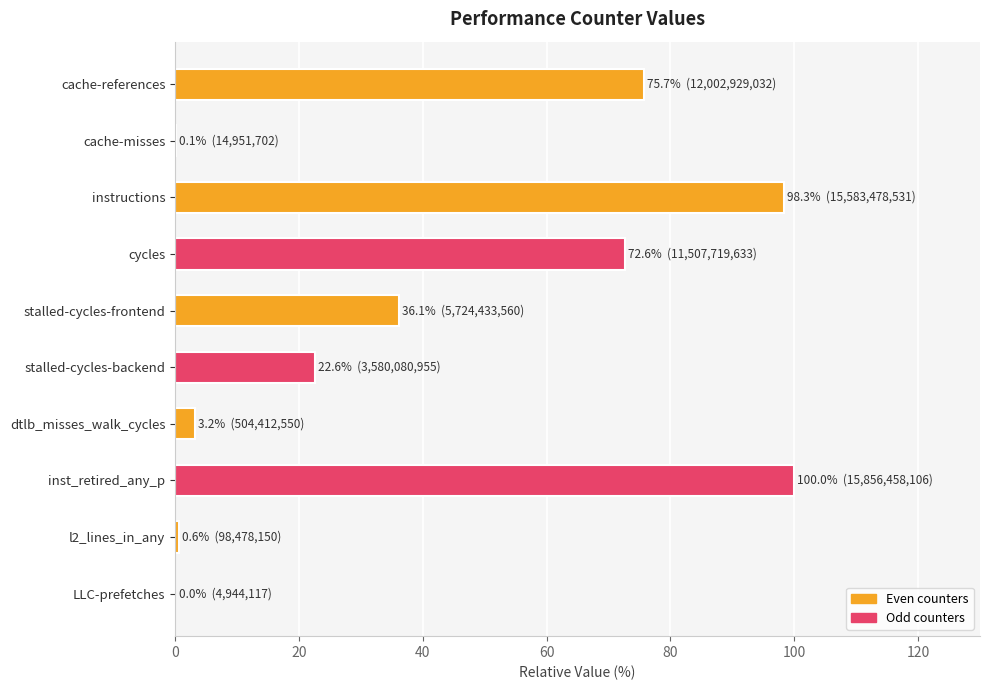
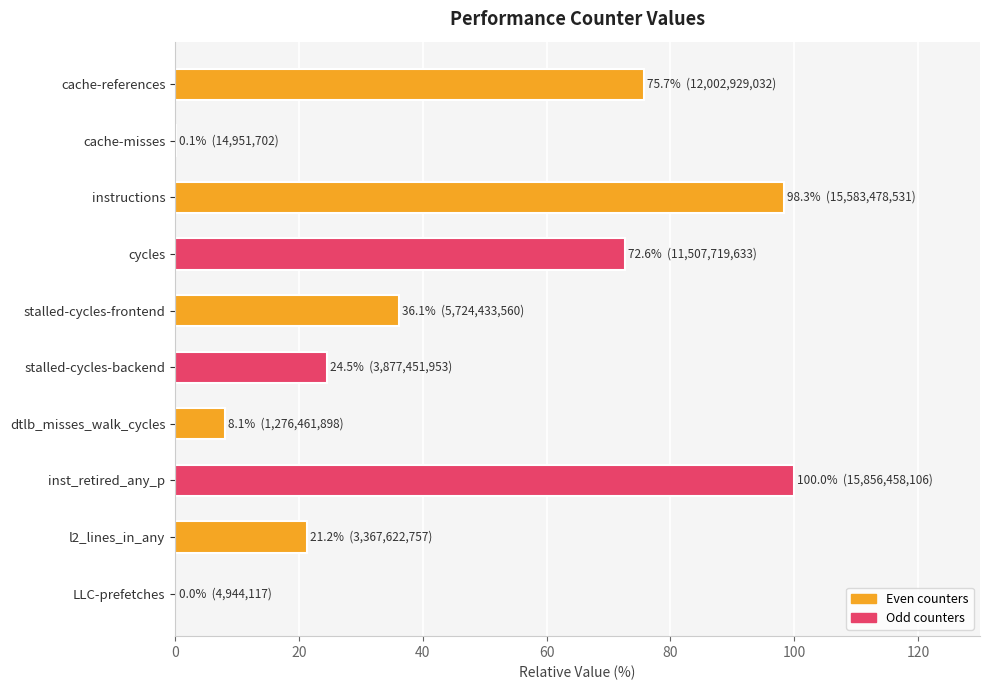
stalled-cycles-backend: 22.6% (3,580,080,955) -> 24.5% (3,877,451,953)
dtlb_misses_walk_cycles: 3.2% (504,412,550) -> 8.1% (1,276,461,898)
l2_lines_in_any: 0.6% (98,478,150) -> 21.2% (3,367,622,757)
